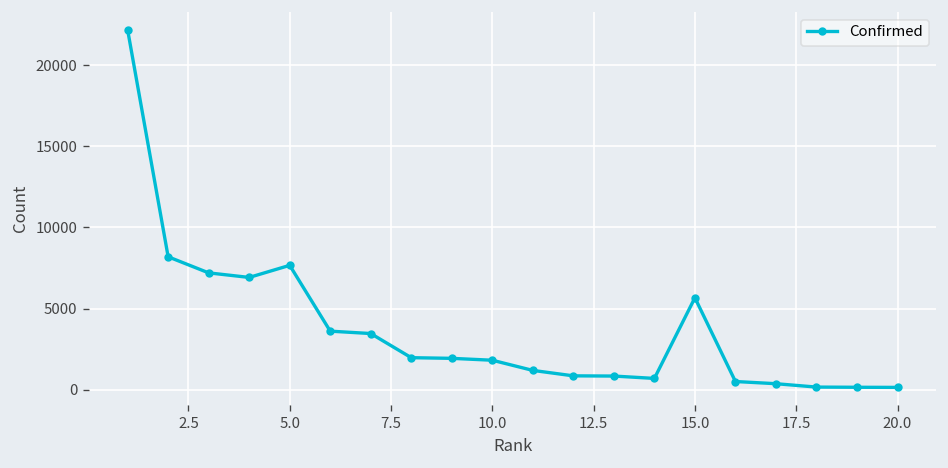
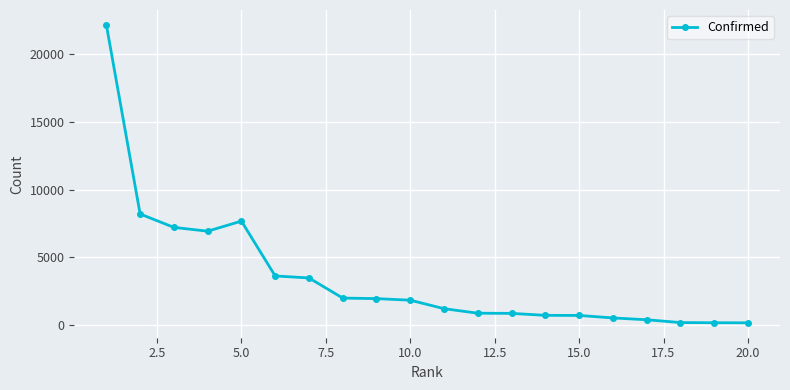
15.0: 5700 -> 700
